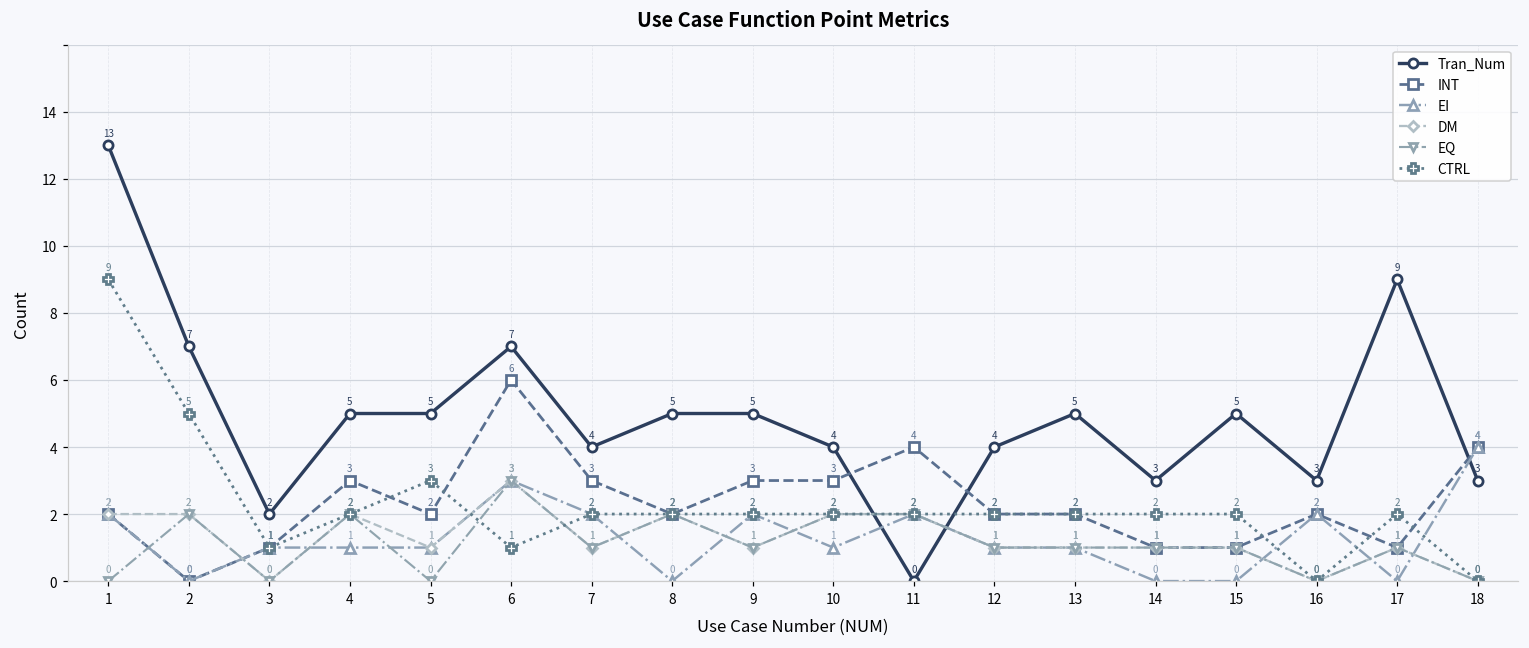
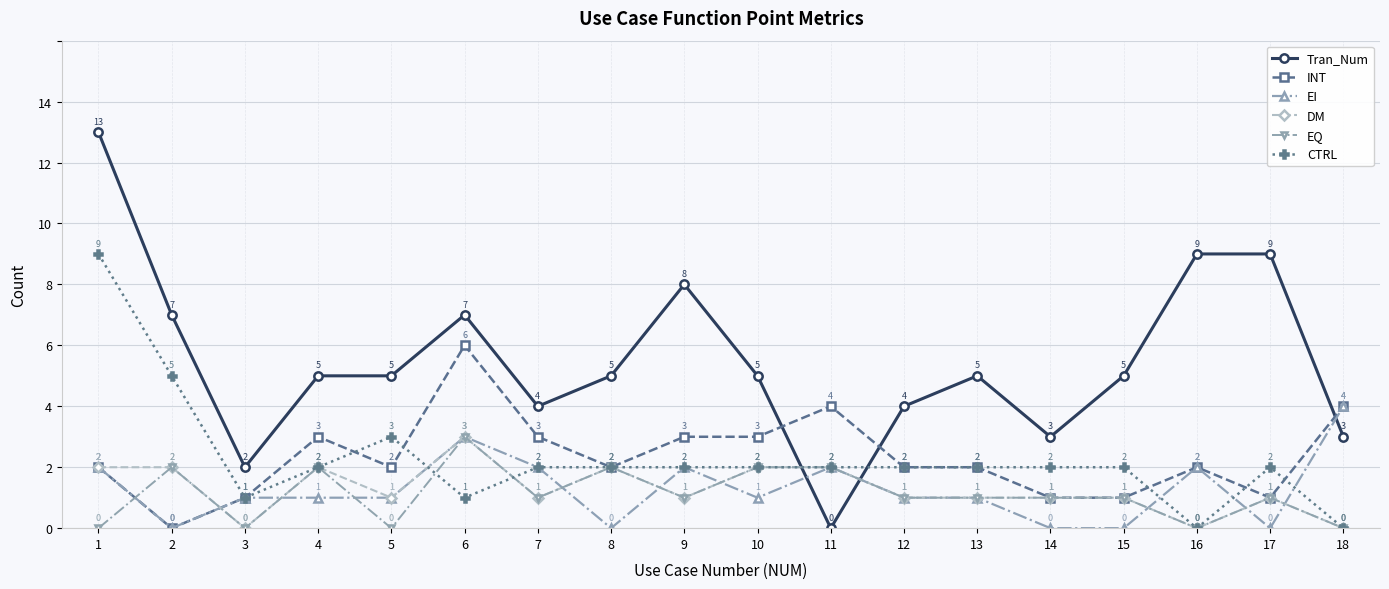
Tran_Num, 9: 5 -> 8
Tran_Num, 10: 4 -> 5
Tran_Num, 16: 3 -> 9
